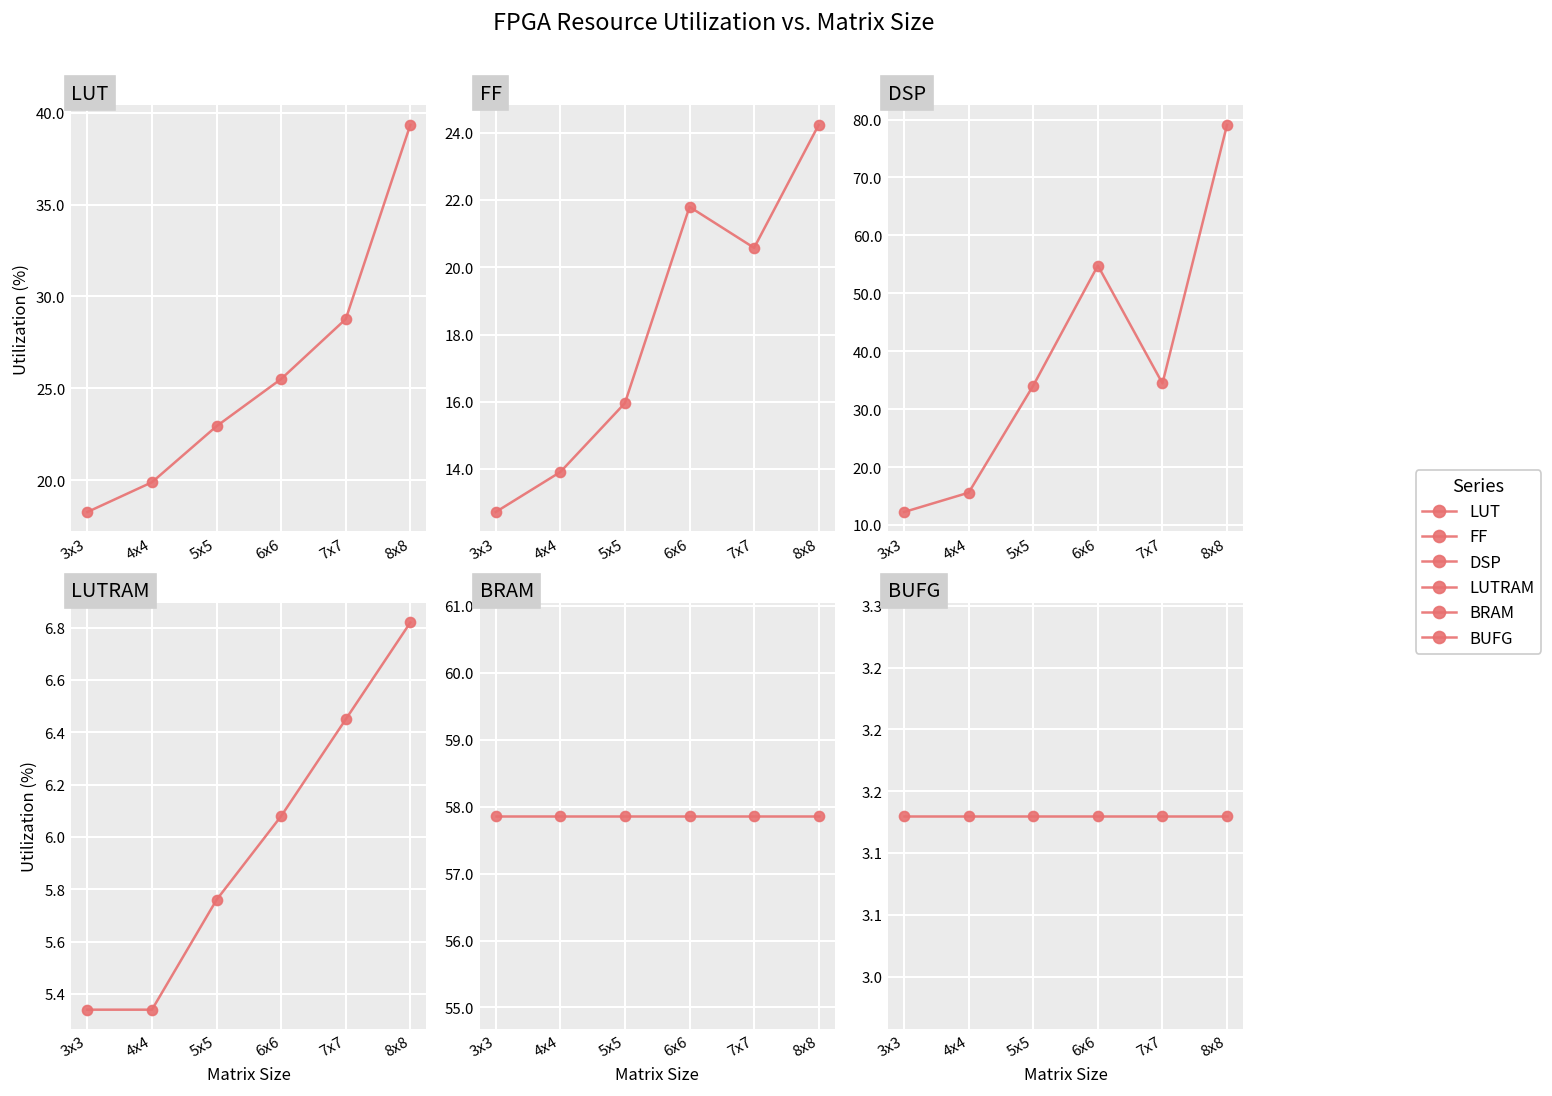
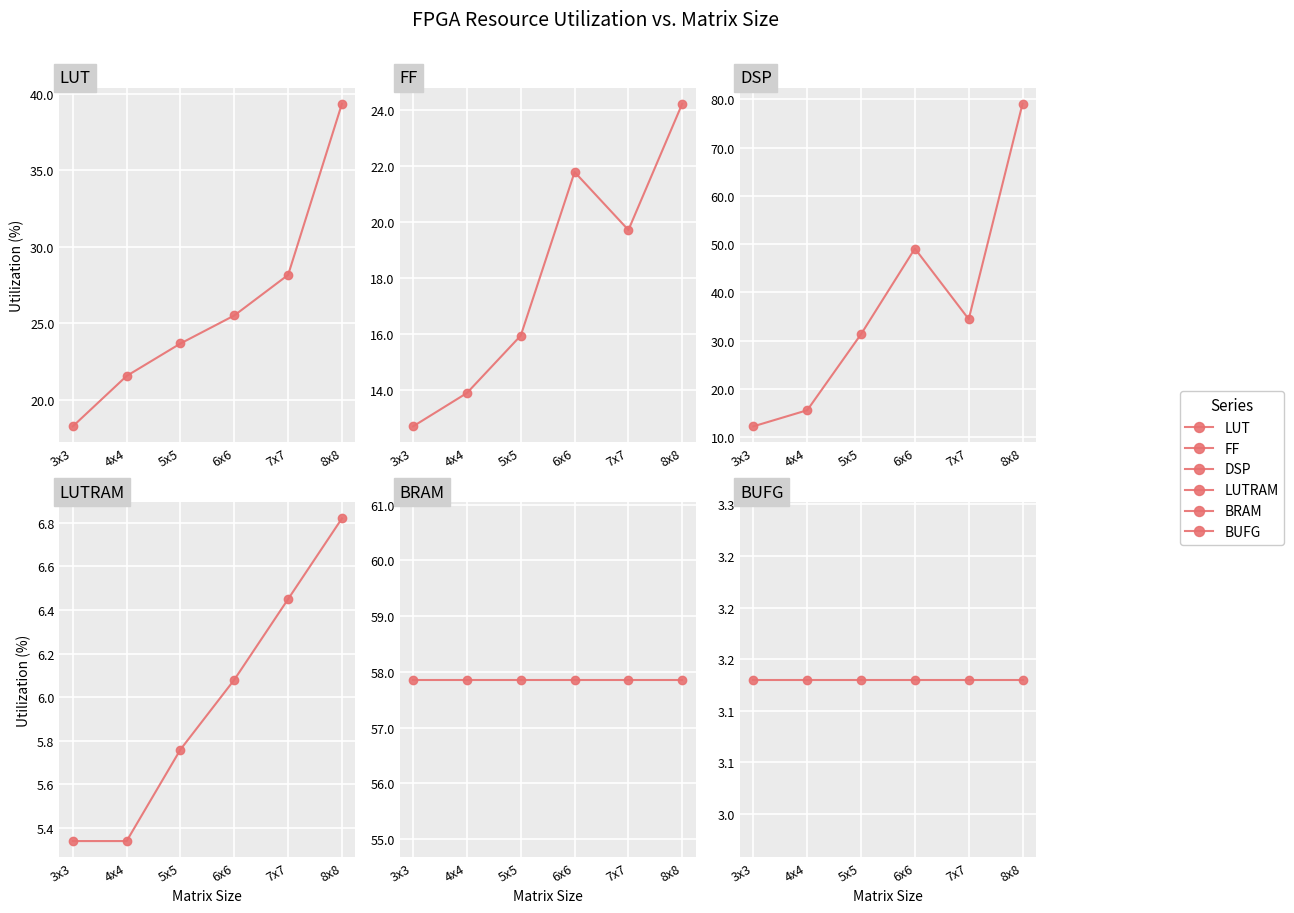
LUT, 4x4: 19.9 -> 21.6
LUT, 5x5: 22.9 -> 23.7
LUT, 7x7: 28.8 -> 28.2
FF, 7x7: 20.6 -> 19.7
DSP, 5x5: 34 -> 31
DSP, 6x6: 55 -> 49
